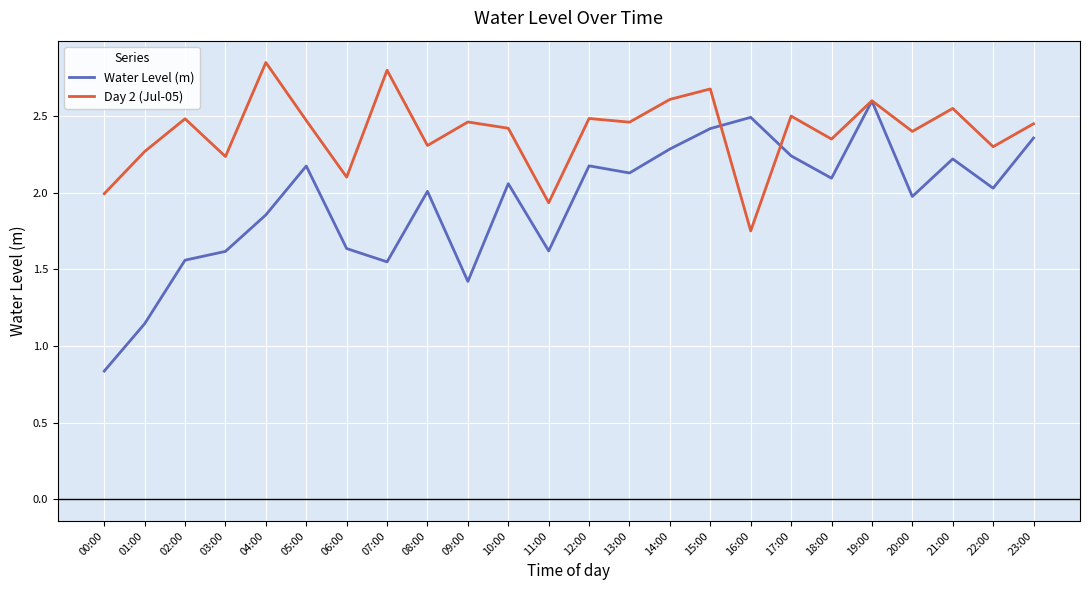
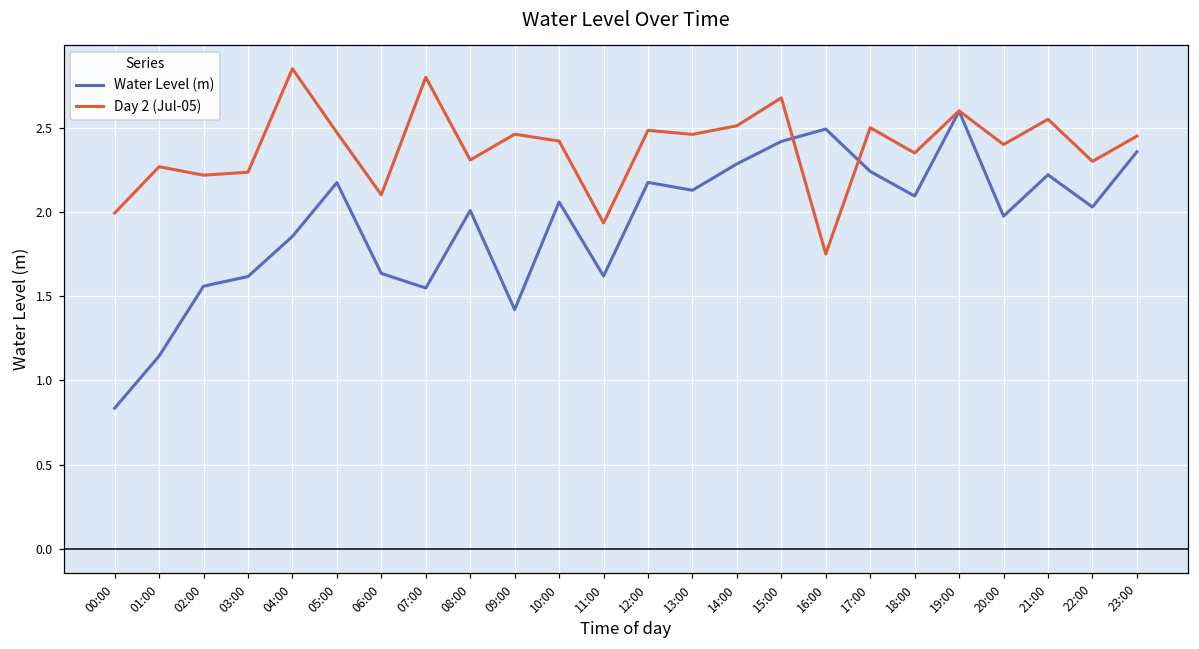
Day 2 (Jul-05), 02:00: 2.48 -> 2.22
Day 2 (Jul-05), 14:00: 2.61 -> 2.51
